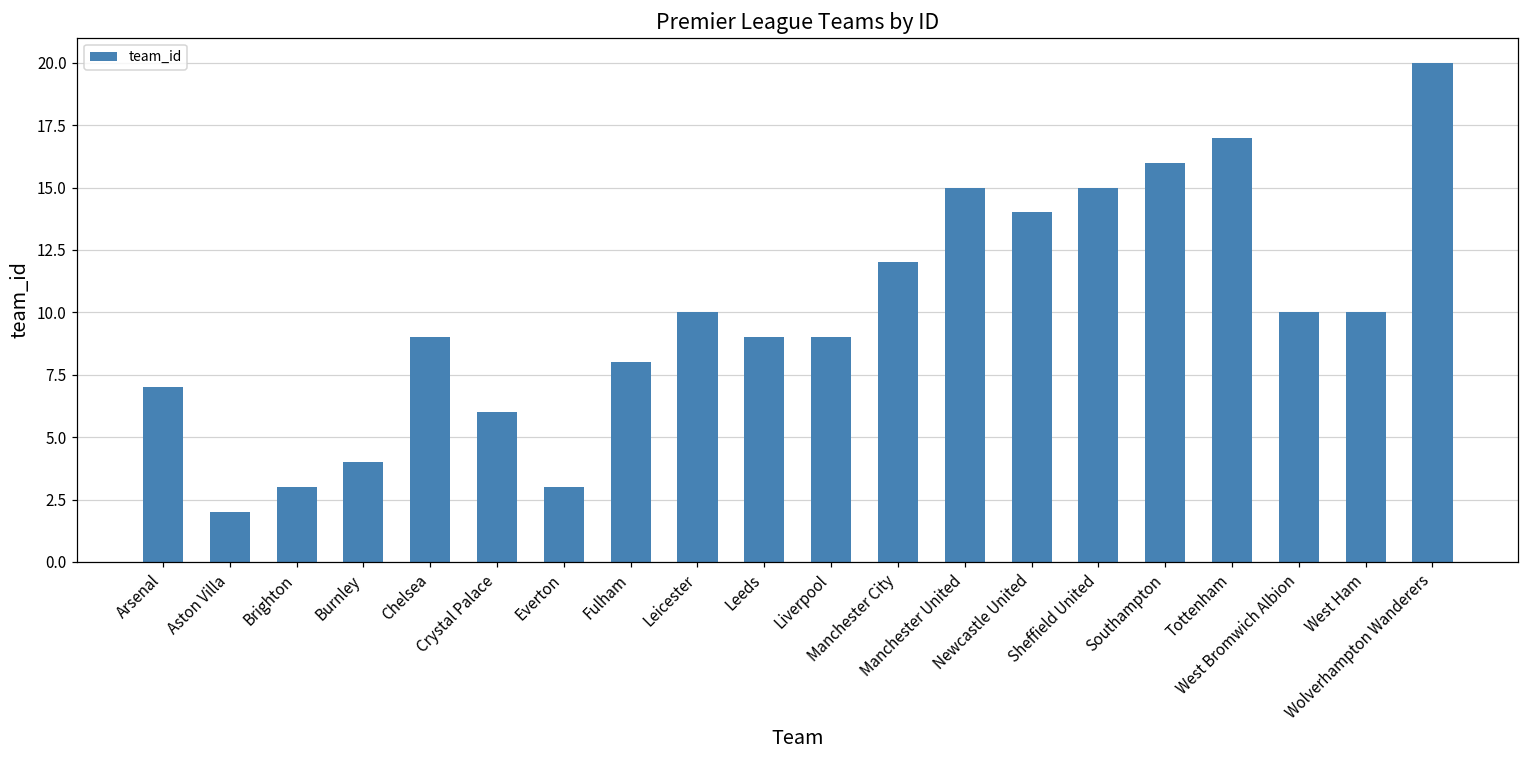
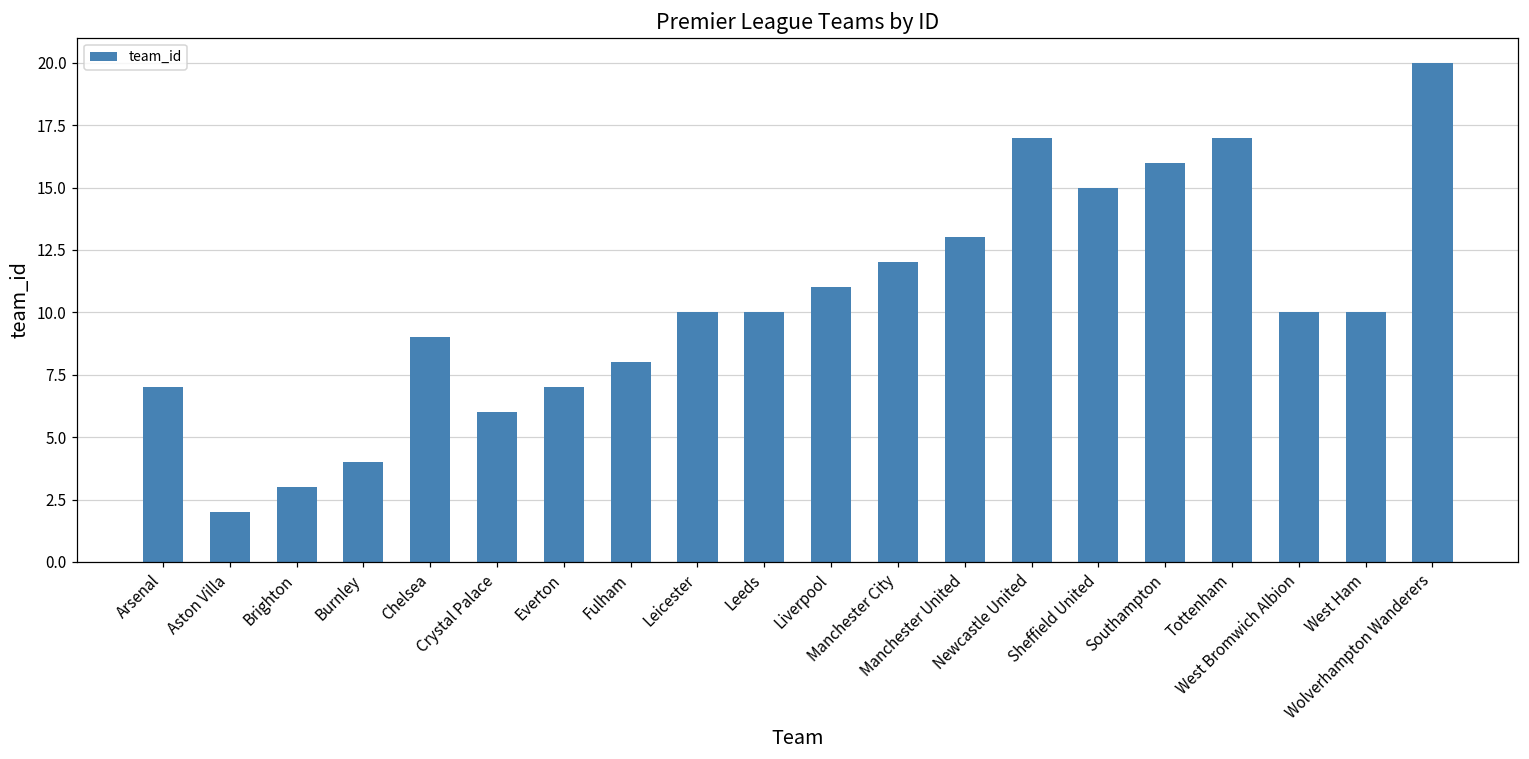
Everton: 3 -> 7
Leeds: 9 -> 10
Liverpool: 9 -> 11
Manchester United: 15 -> 13
Newcastle United: 14 -> 17
